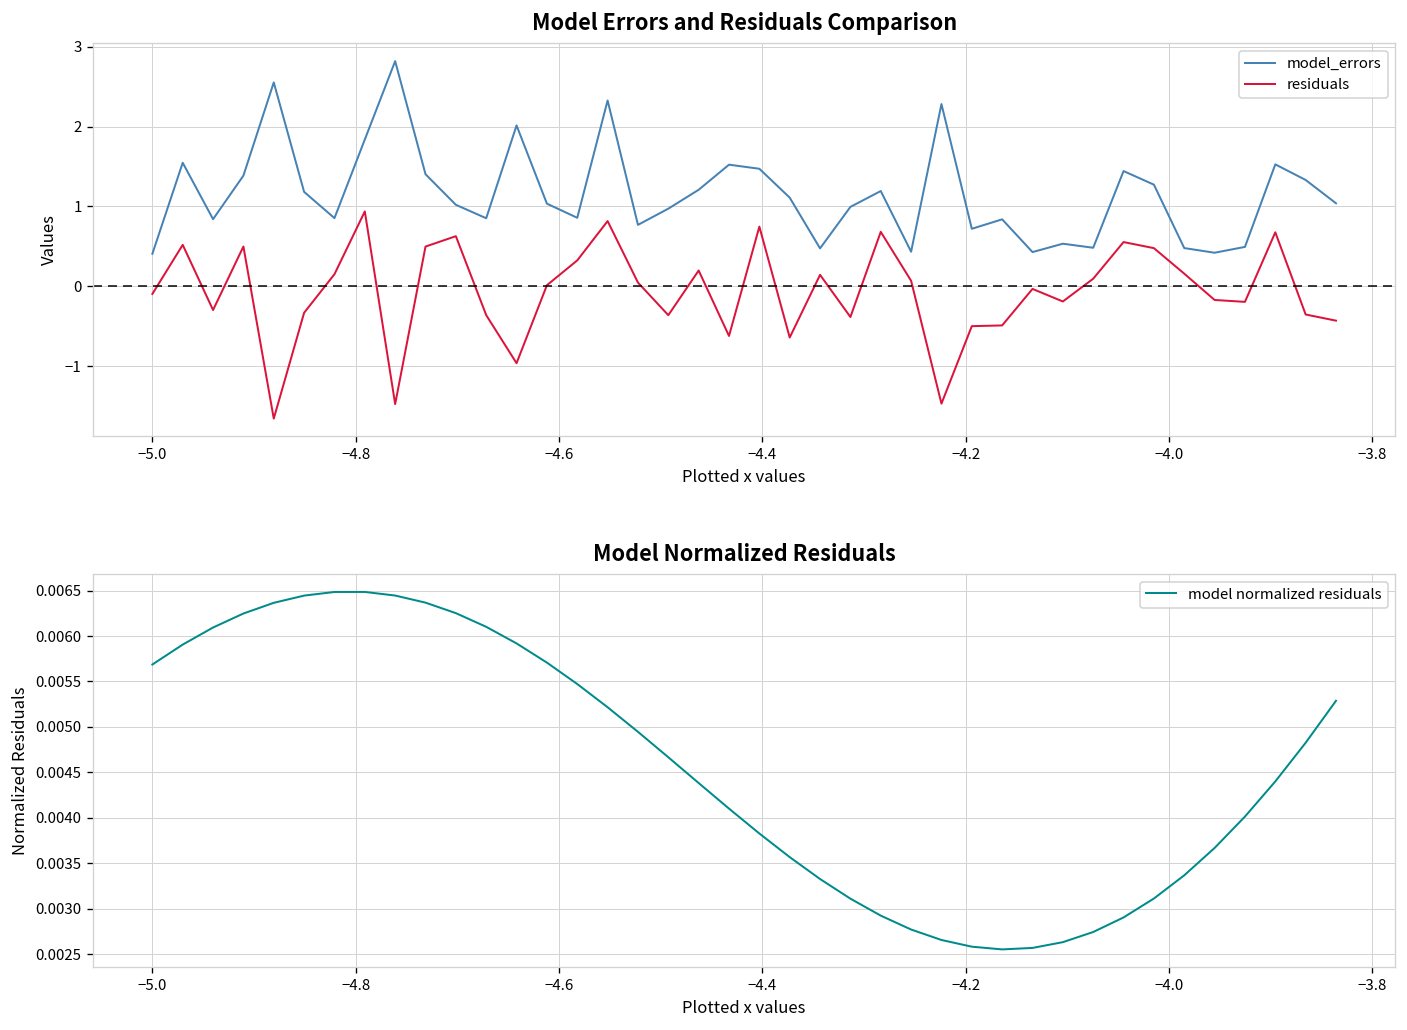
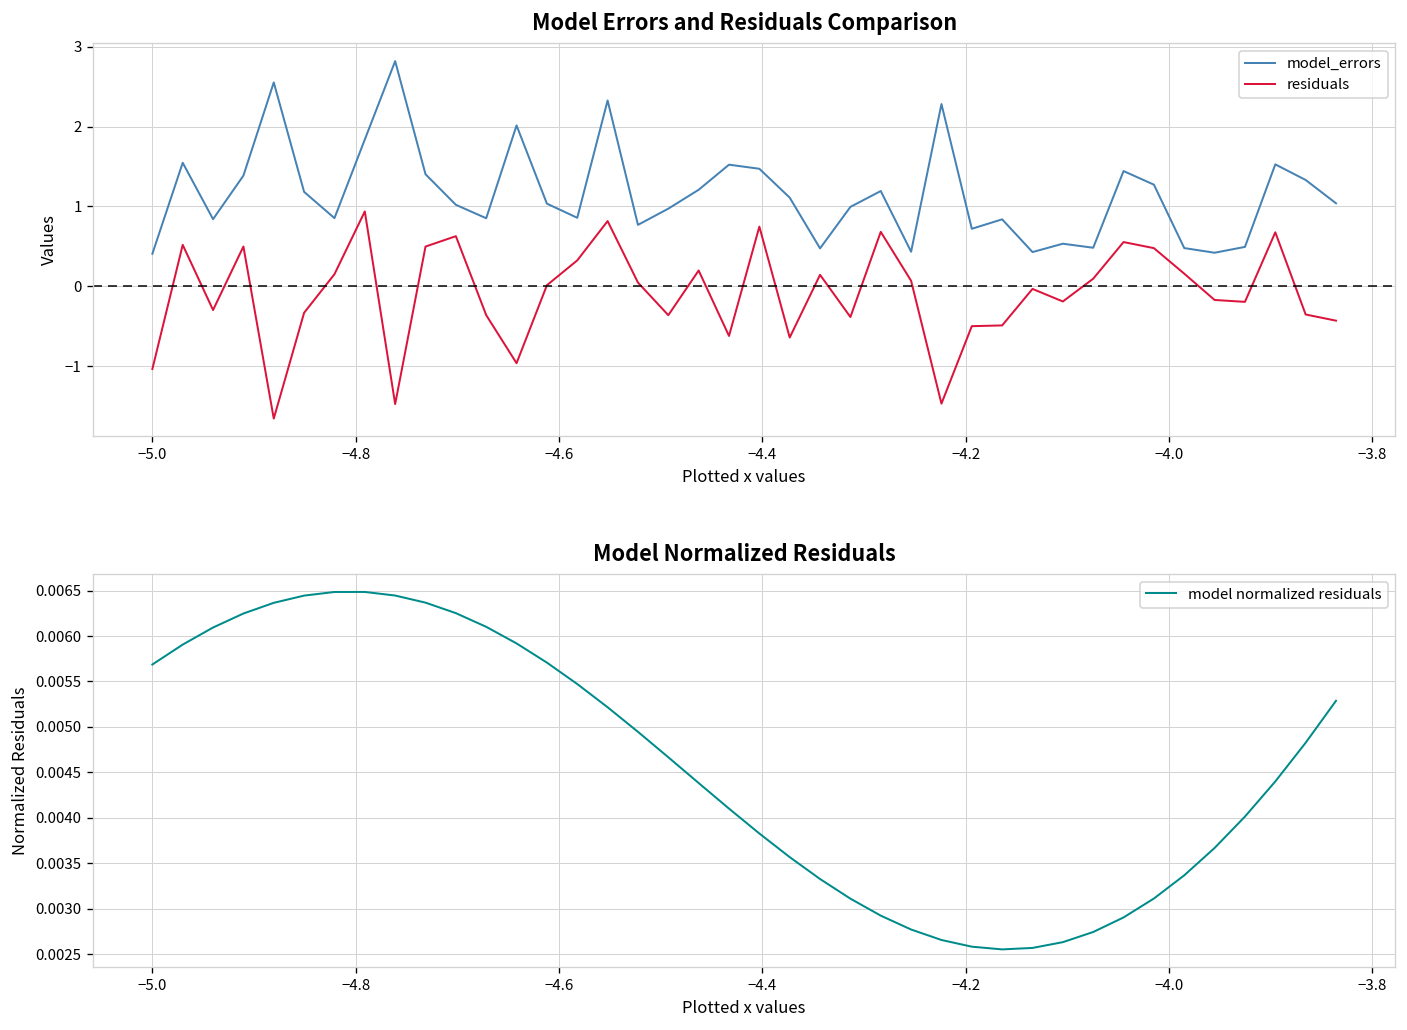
Model Errors and Residuals Comparison, residuals, −5.0: -0.1 -> -1.0
